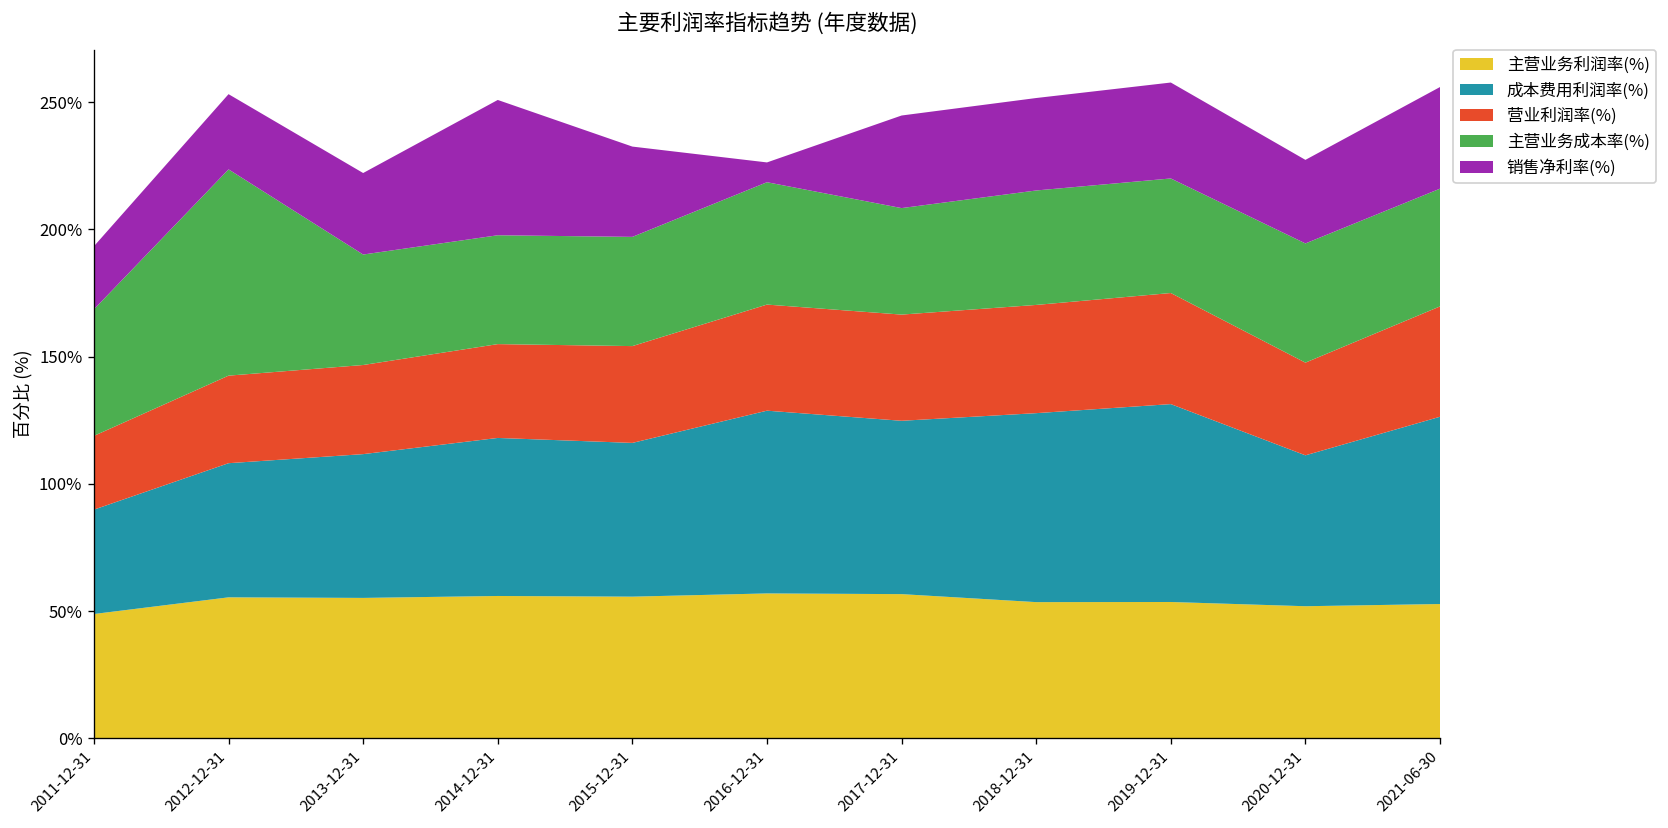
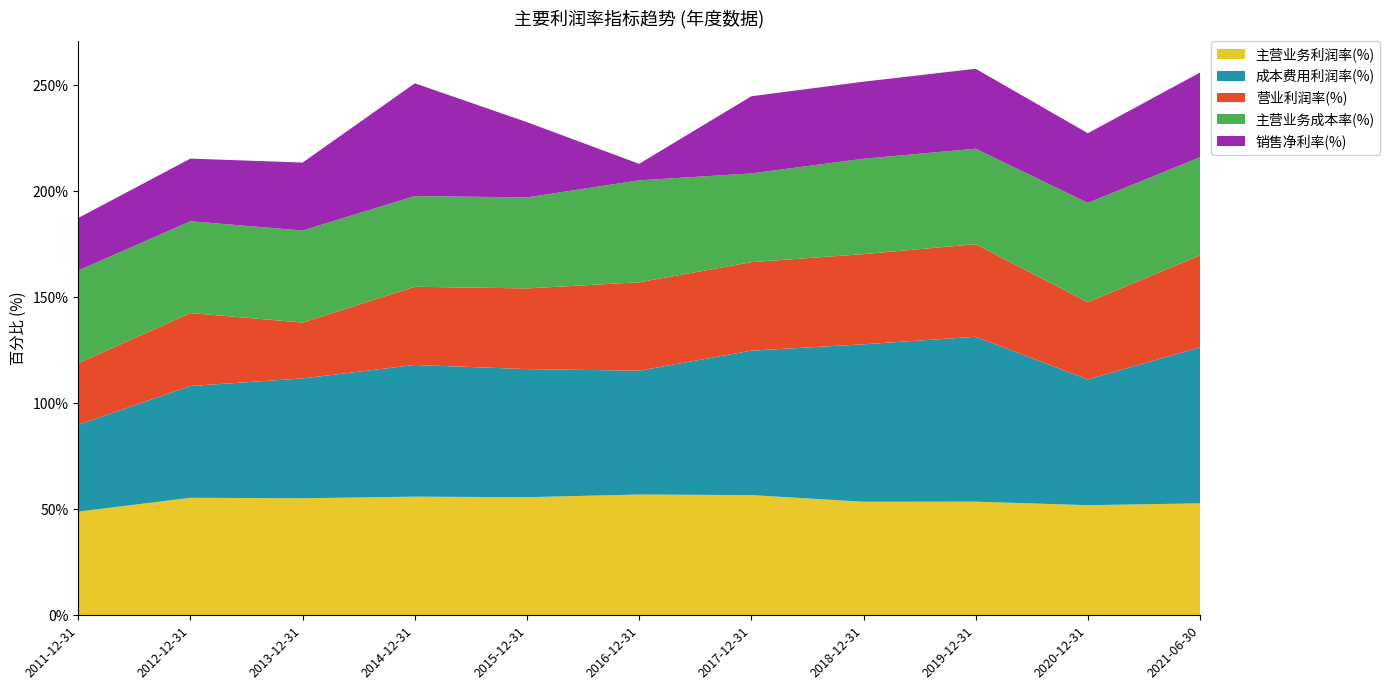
主营业务成本率(%), 2011-12-31: 50% -> 44%
主营业务成本率(%), 2012-12-31: 81% -> 43%
营业利润率(%), 2013-12-31: 35% -> 26%
成本费用利润率(%), 2016-12-31: 72% -> 58%
